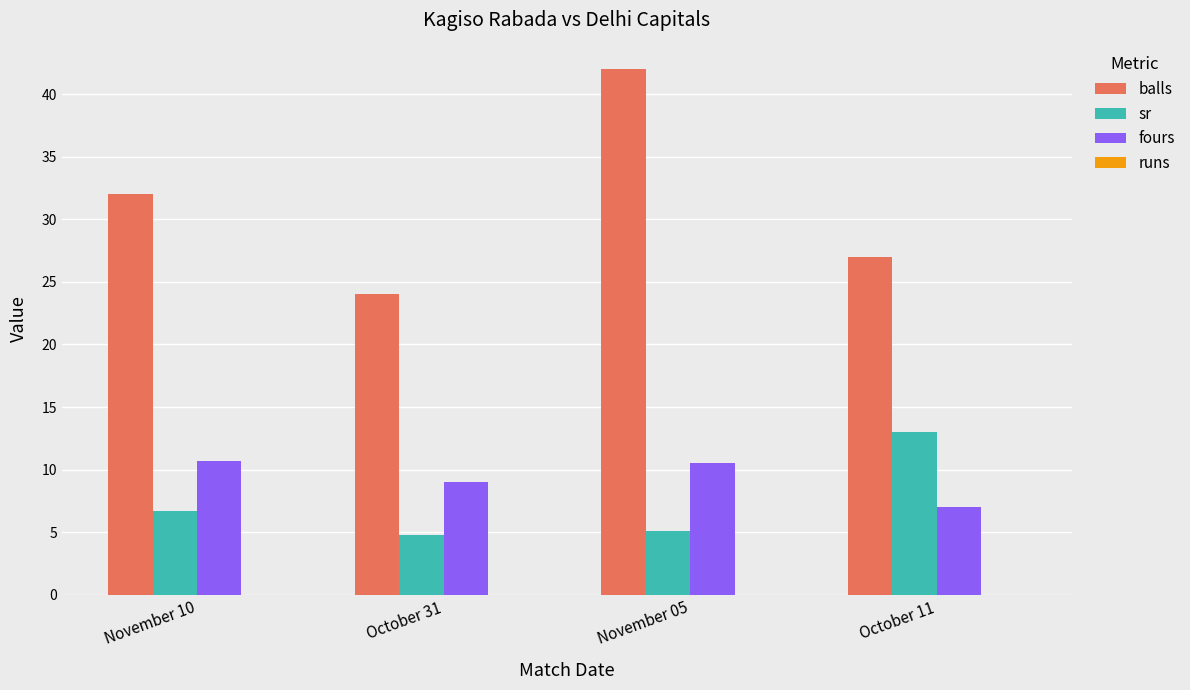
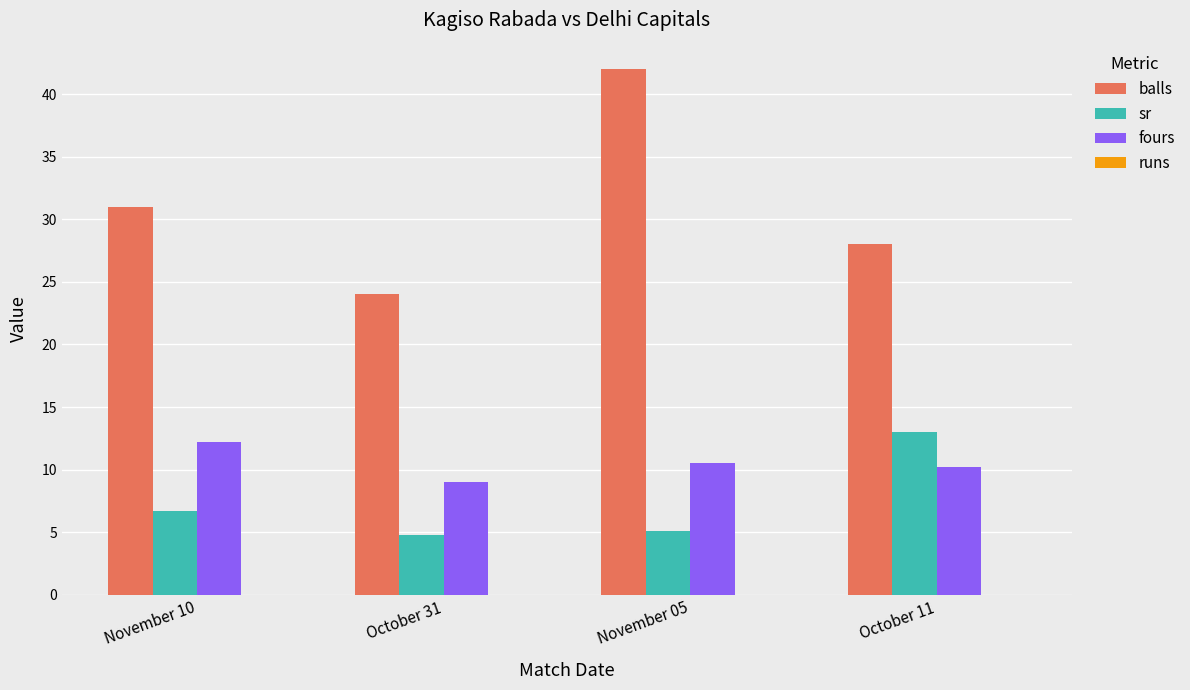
balls, November 10: 32 -> 31
fours, November 10: 10.7 -> 12.2
balls, October 11: 27 -> 28
fours, October 11: 7.0 -> 10.2
